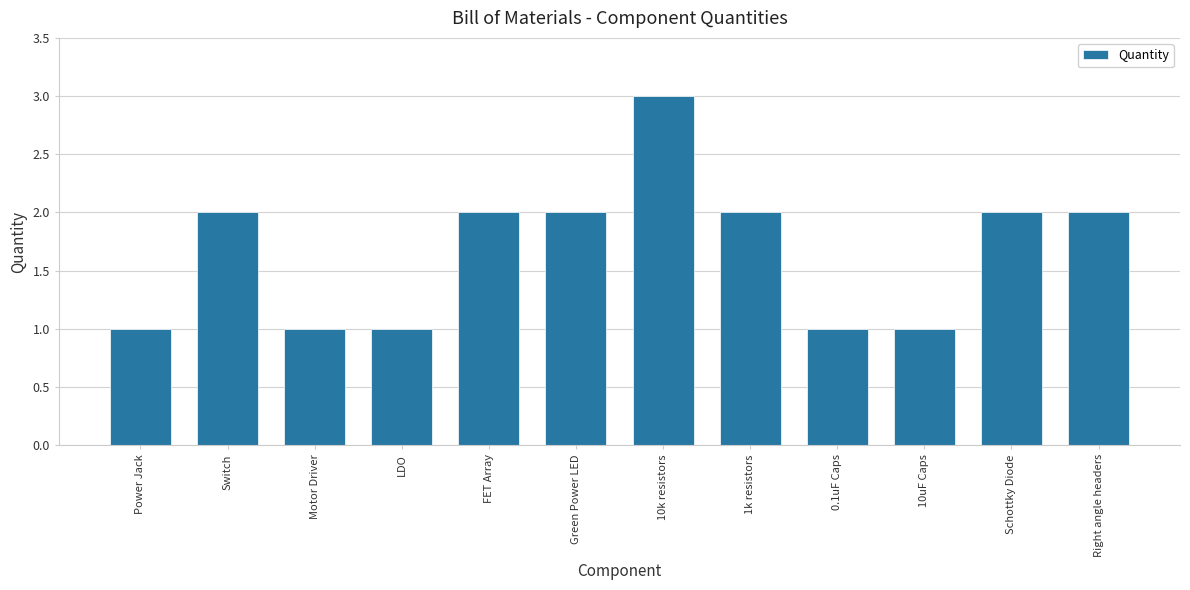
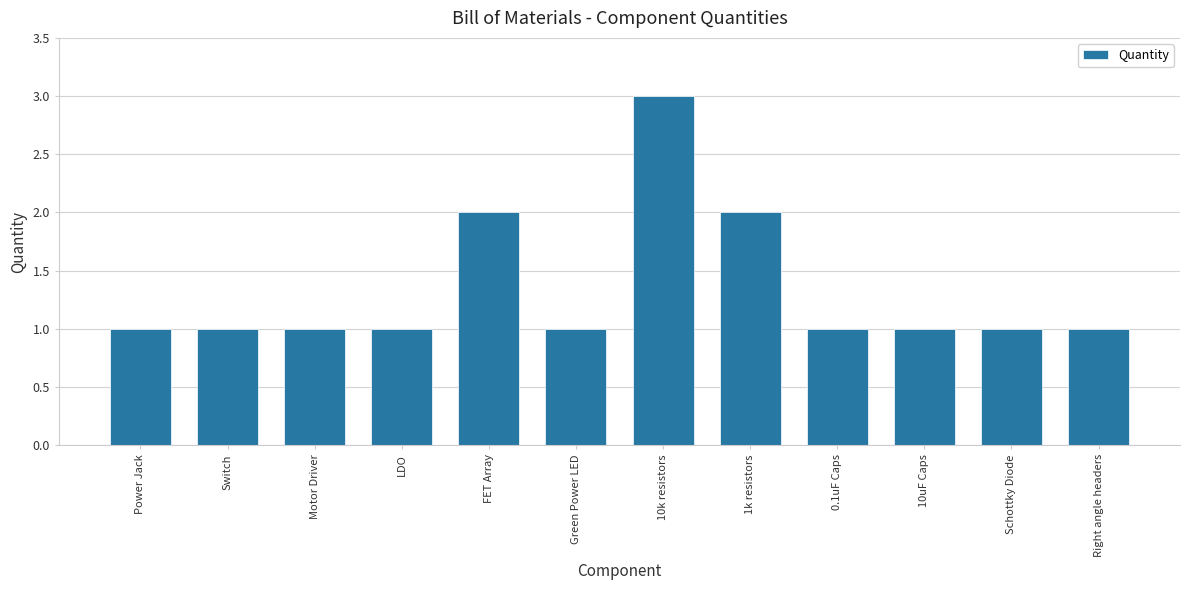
Switch: 2 -> 1
Green Power LED: 2 -> 1
Schottky Diode: 2 -> 1
Right angle headers: 2 -> 1
